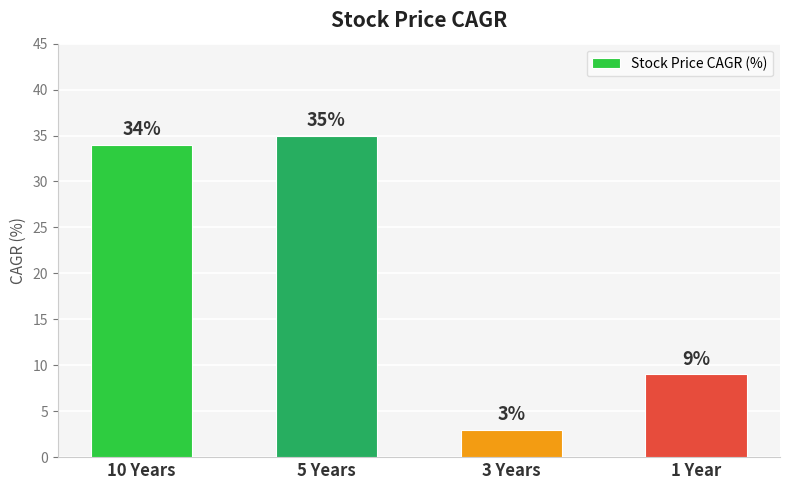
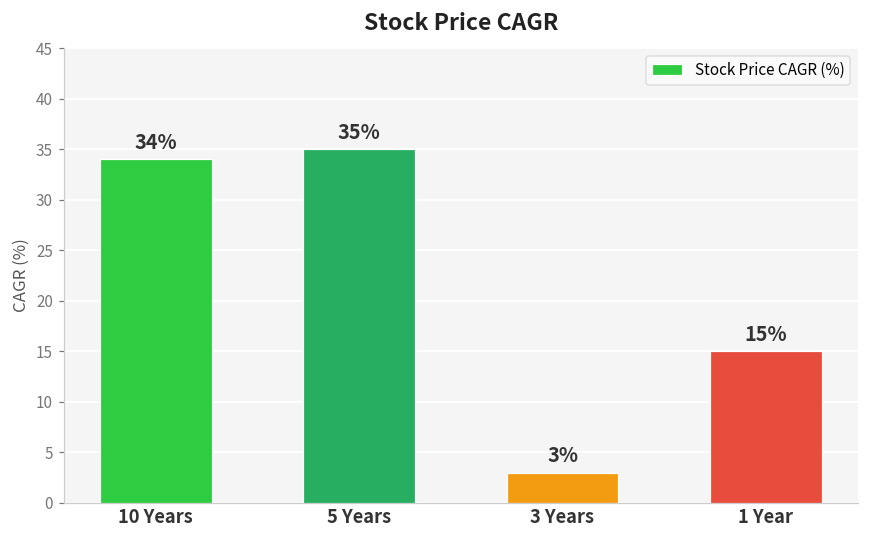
1 Year: 9% -> 15%
